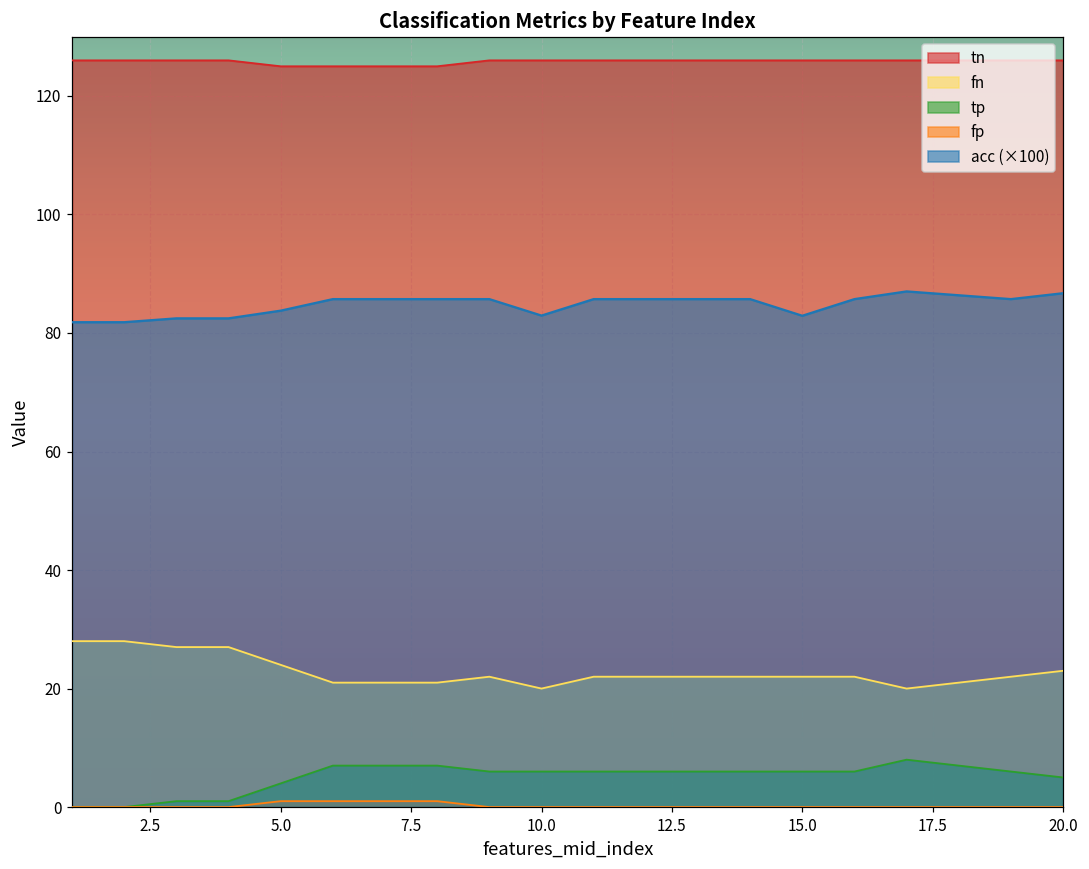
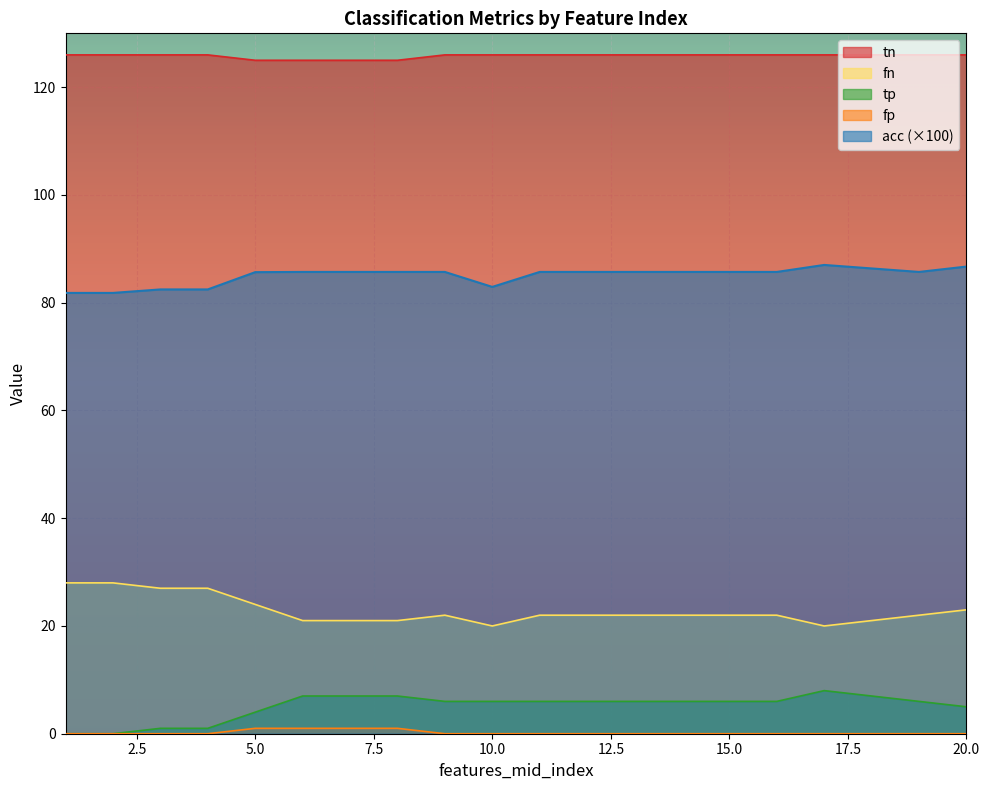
acc (×100), 5.0: 84 -> 86
acc (×100), 15.0: 83 -> 86
